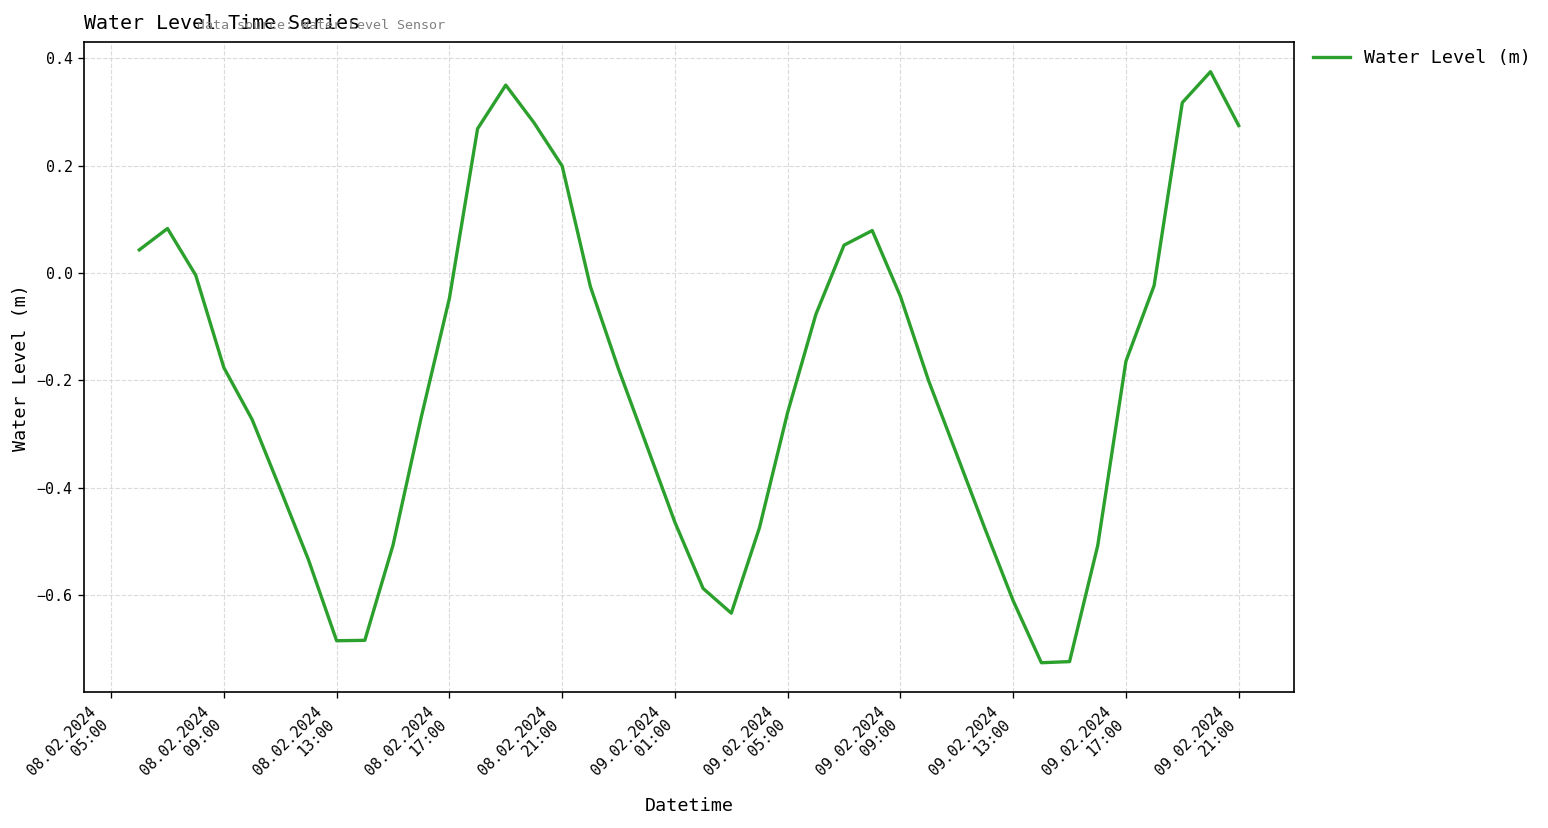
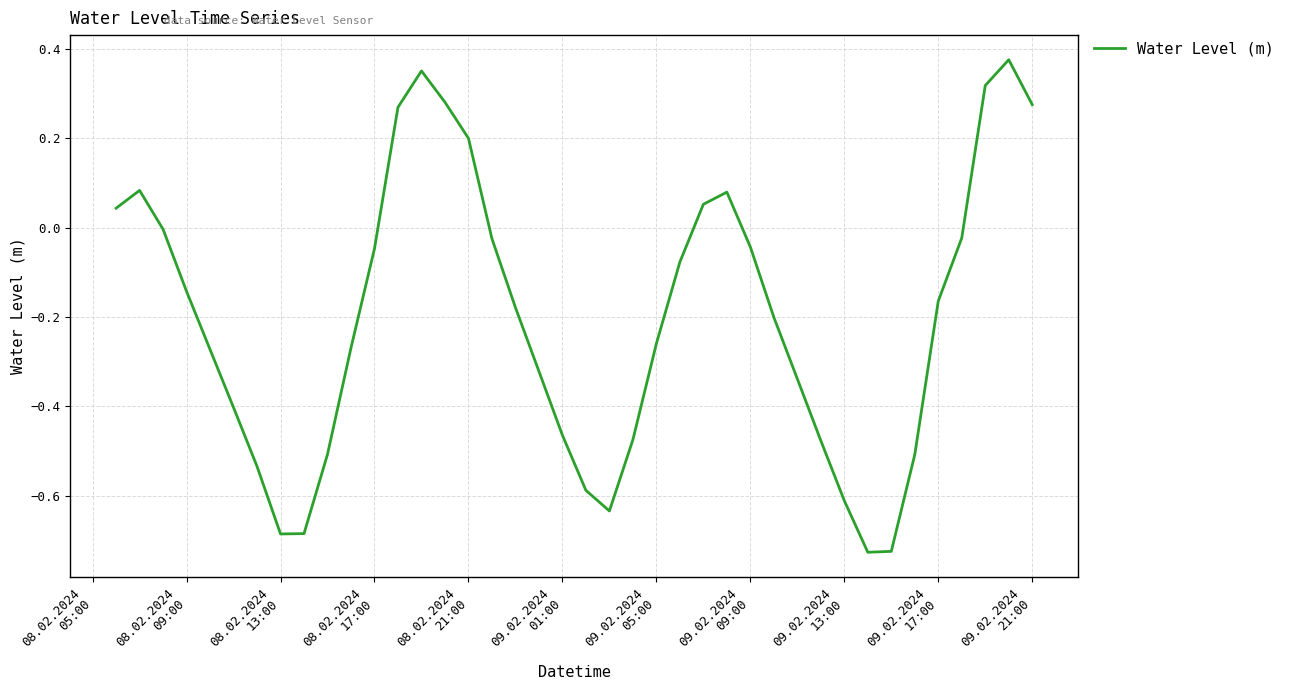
08.02.2024 09:00: -0.18 -> -0.14
